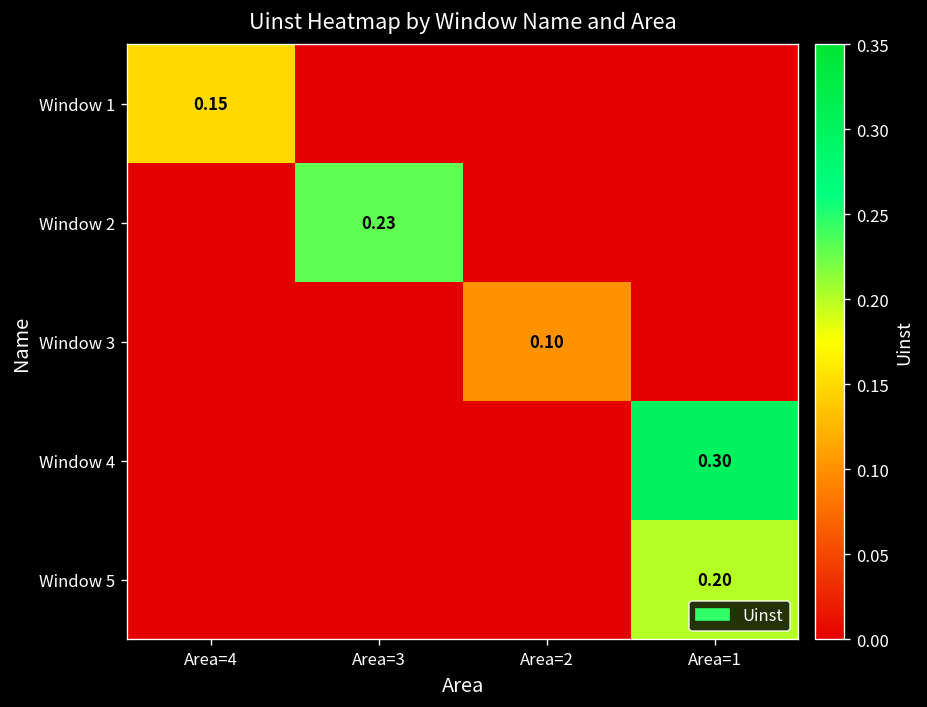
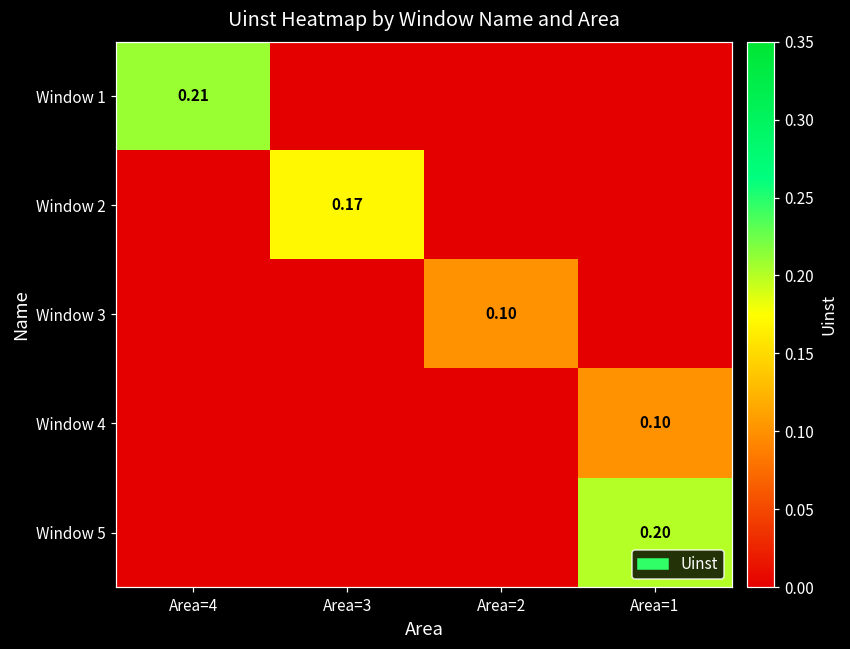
Window 1, Area=4: 0.15 -> 0.21
Window 2, Area=3: 0.23 -> 0.17
Window 4, Area=1: 0.30 -> 0.10
